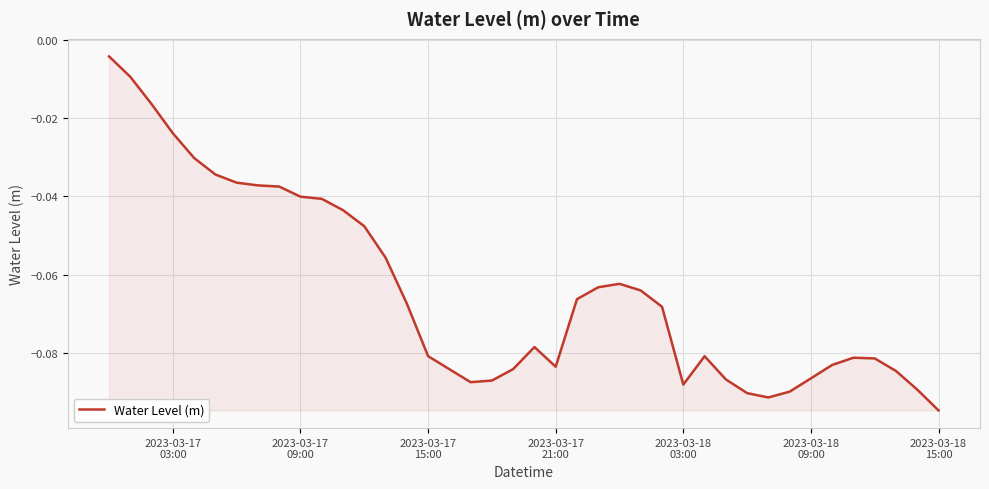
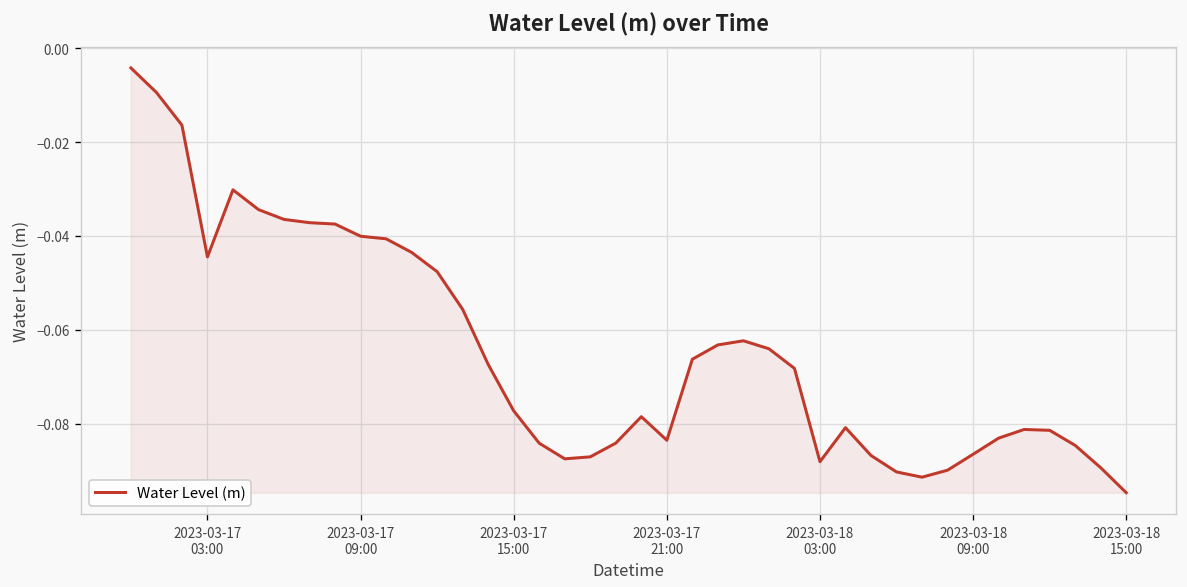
2023-03-17 03:00: -0.024 -> -0.044
2023-03-17 15:00: -0.081 -> -0.077
